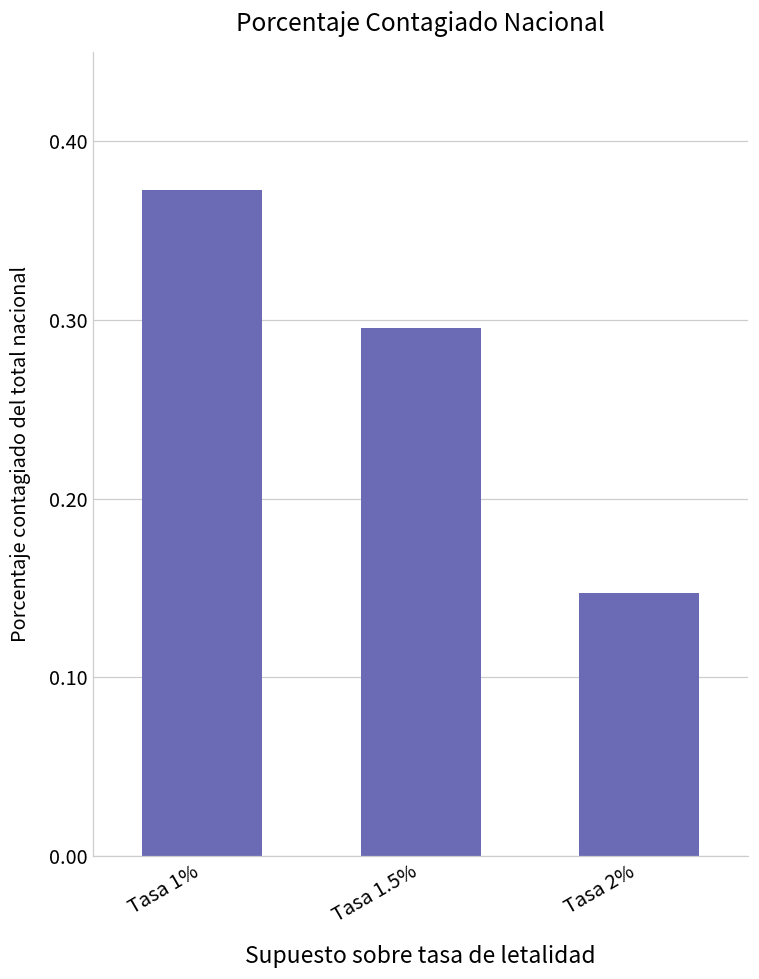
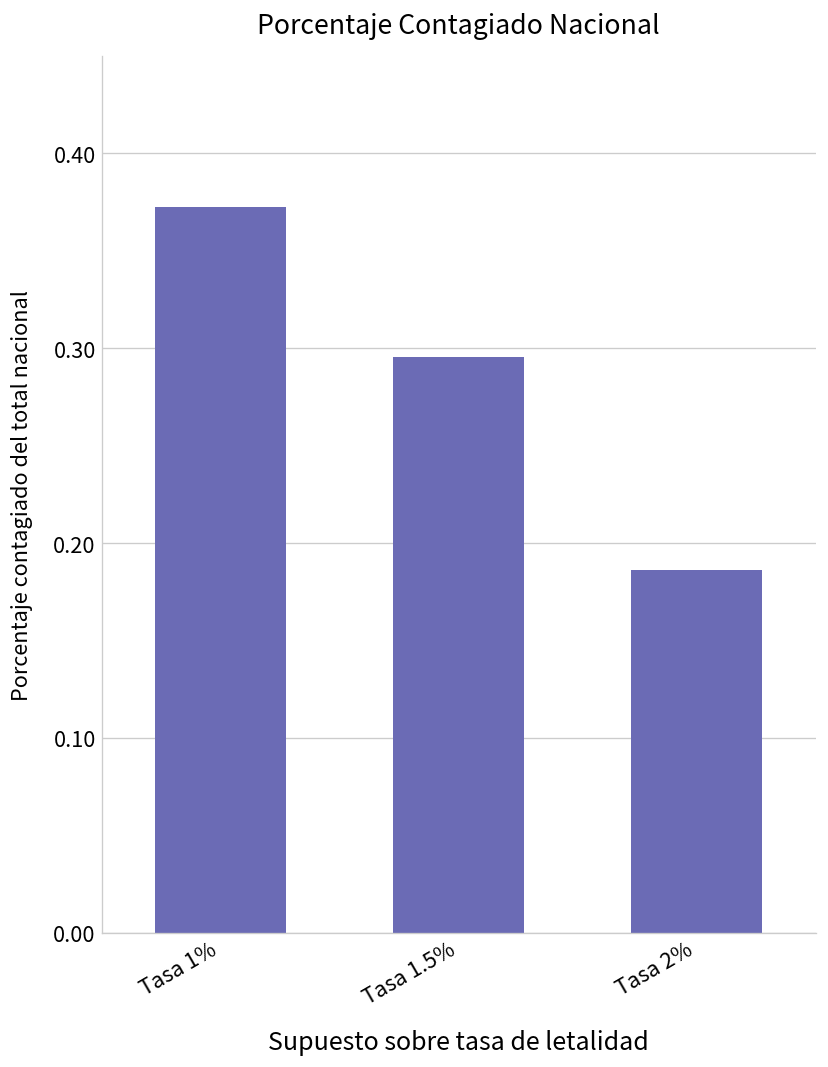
Tasa 2%: 0.147 -> 0.186
